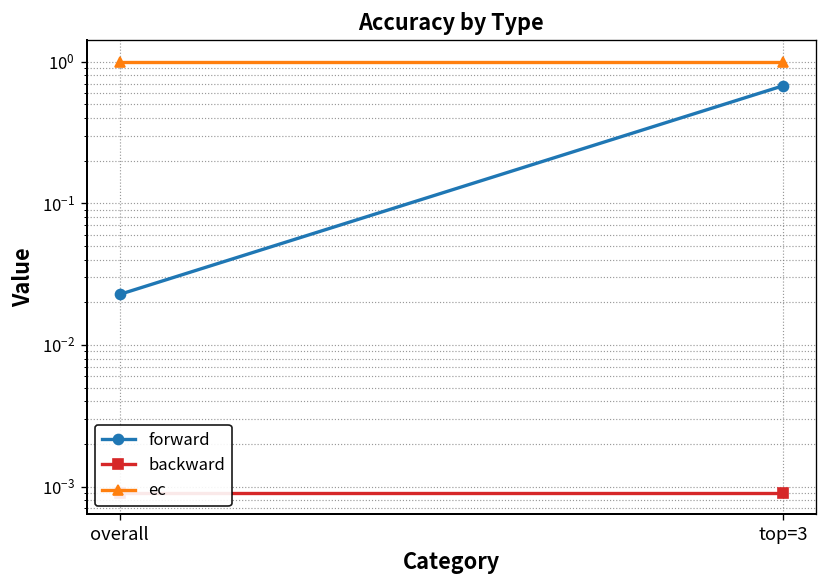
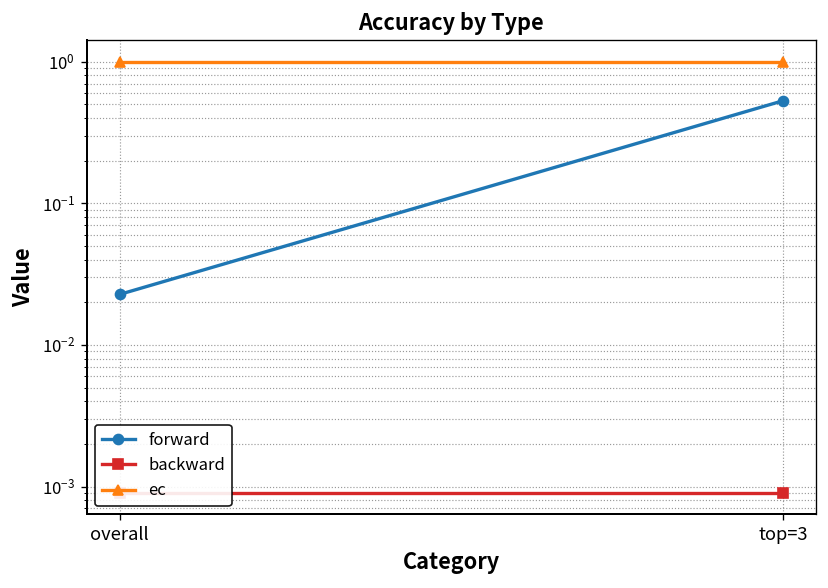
forward, top=3: 0.7 -> 0.5
